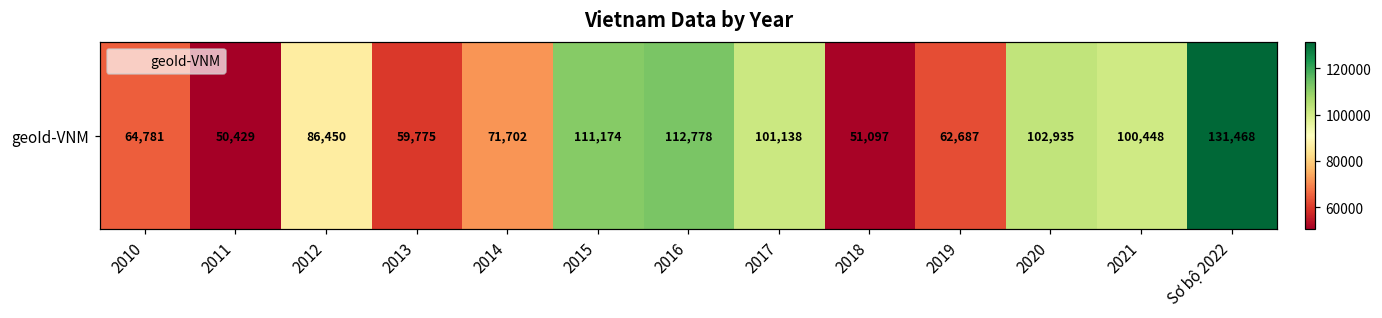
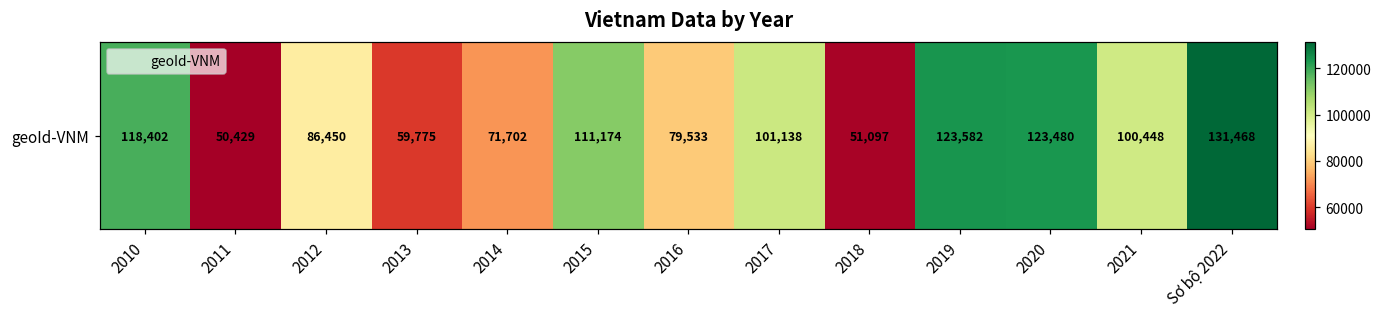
geoId-VNM, 2010: 64,781 -> 118,402
geoId-VNM, 2016: 112,778 -> 79,533
geoId-VNM, 2019: 62,687 -> 123,582
geoId-VNM, 2020: 102,935 -> 123,480
